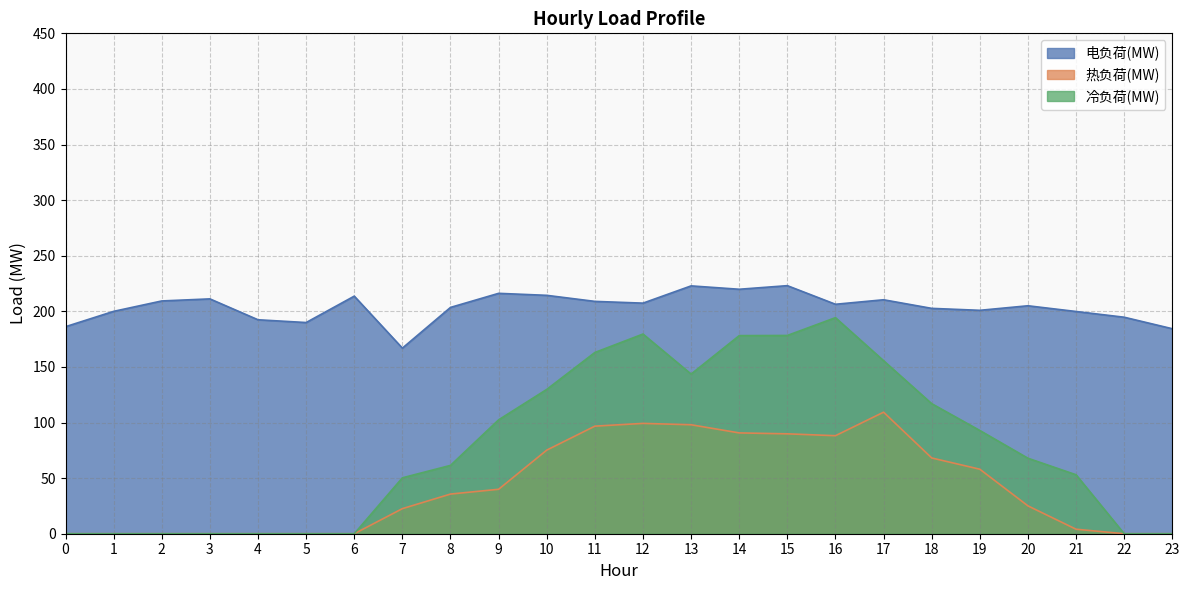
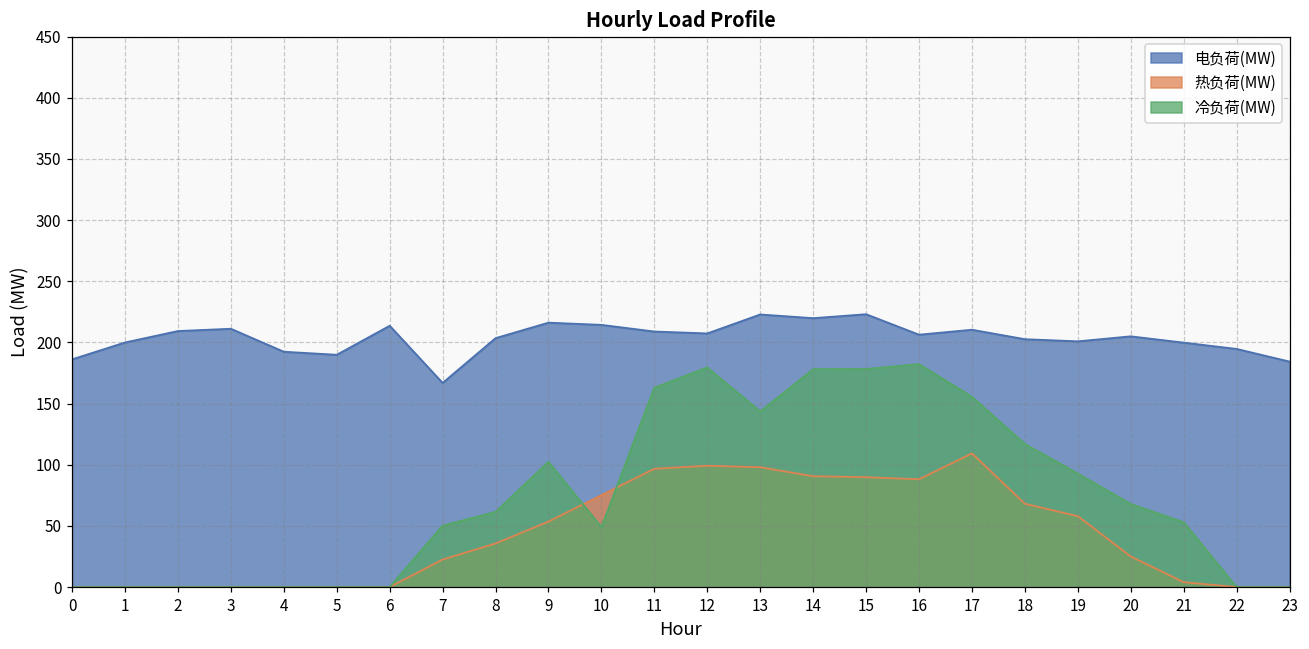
热负荷(MW), 9: 40 -> 54
冷负荷(MW), 10: 130 -> 49
冷负荷(MW), 16: 194 -> 182
